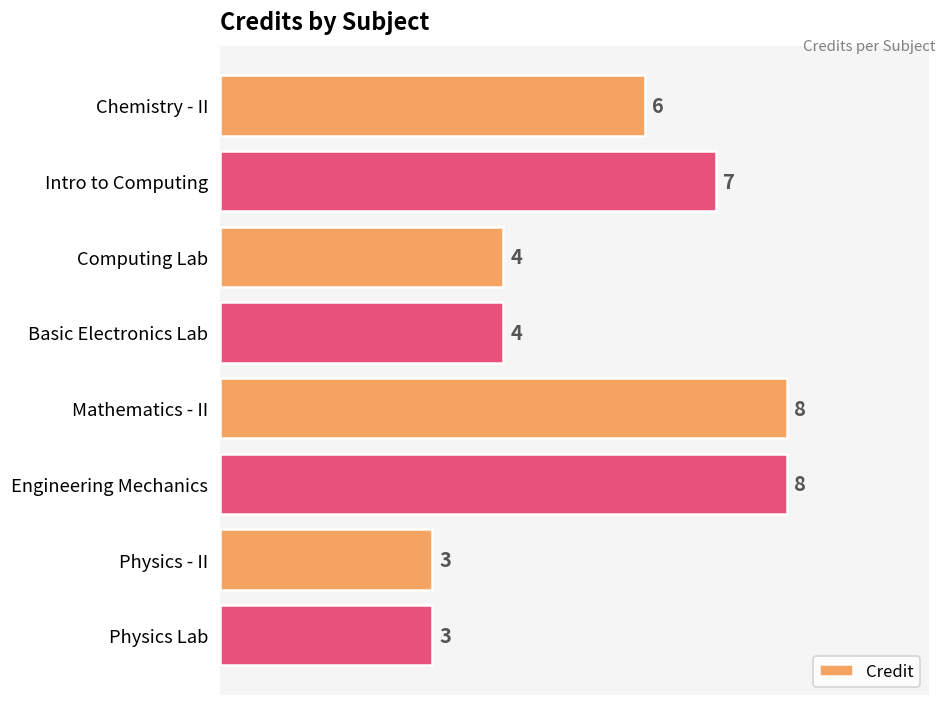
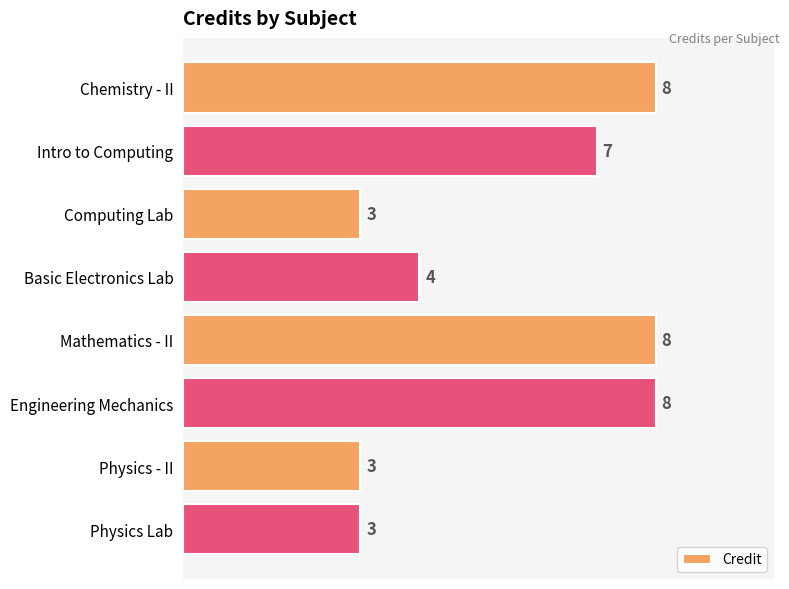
Chemistry - II: 6 -> 8
Computing Lab: 4 -> 3
